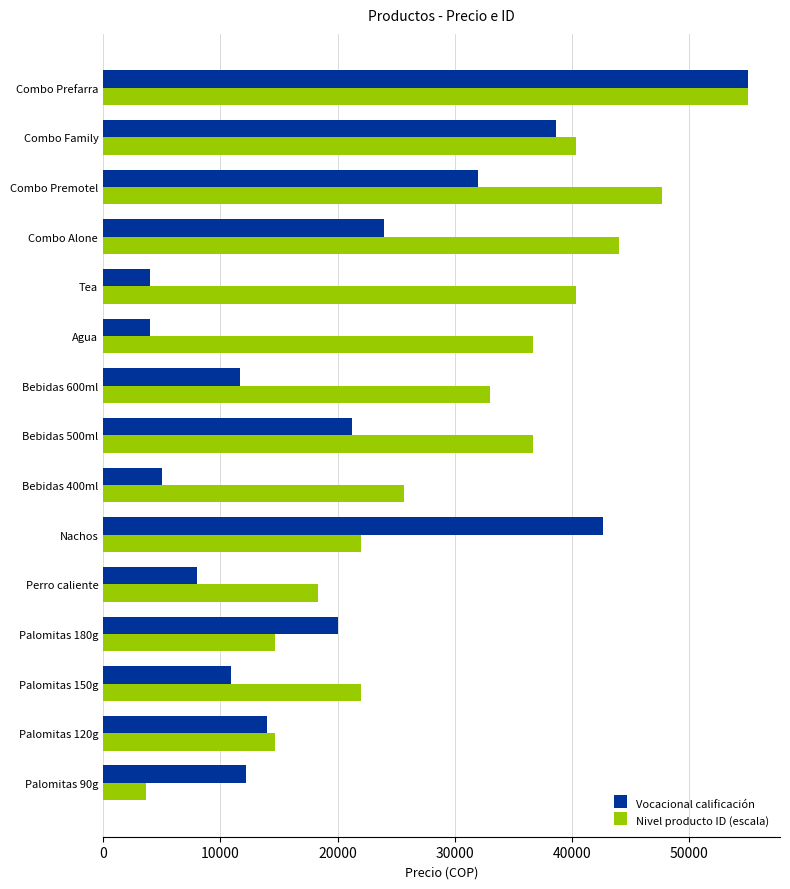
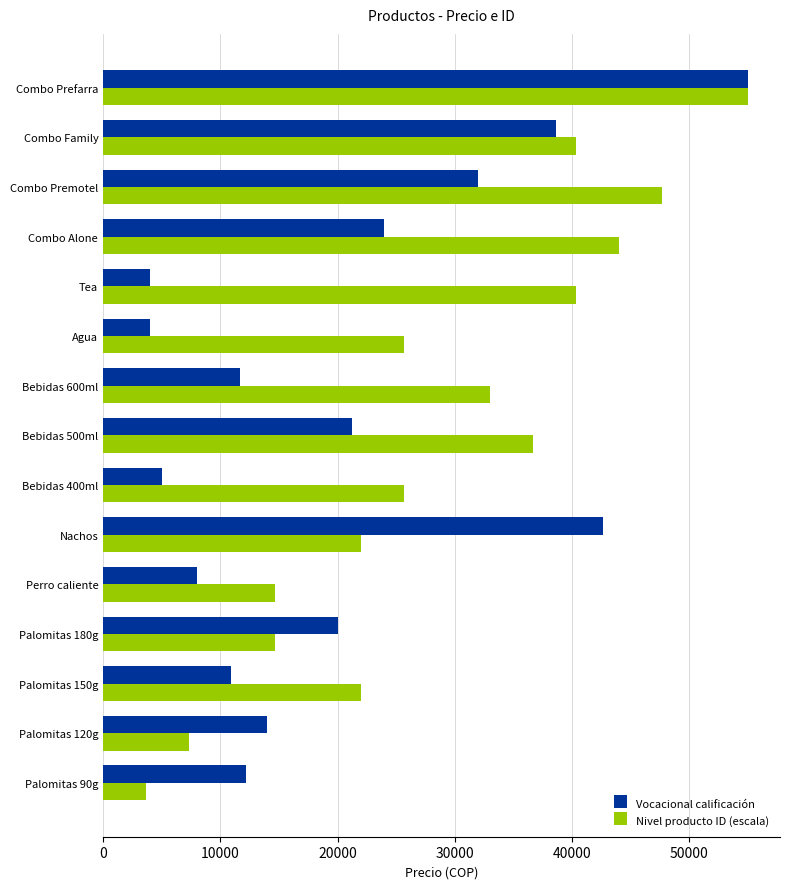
Nivel producto ID (escala), Agua: 36700 -> 25700
Nivel producto ID (escala), Perro caliente: 18300 -> 14700
Nivel producto ID (escala), Palomitas 120g: 14700 -> 7300
